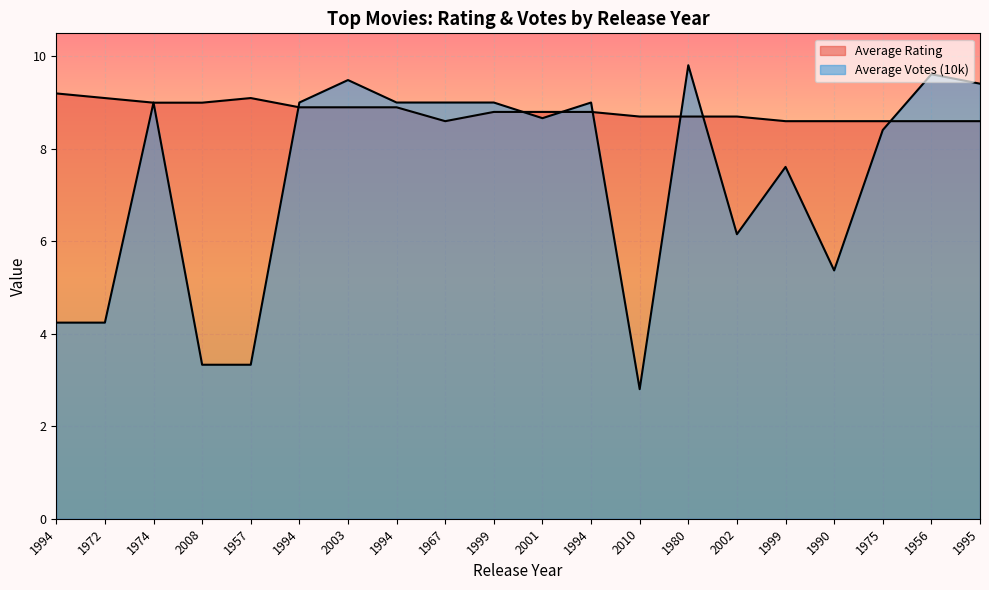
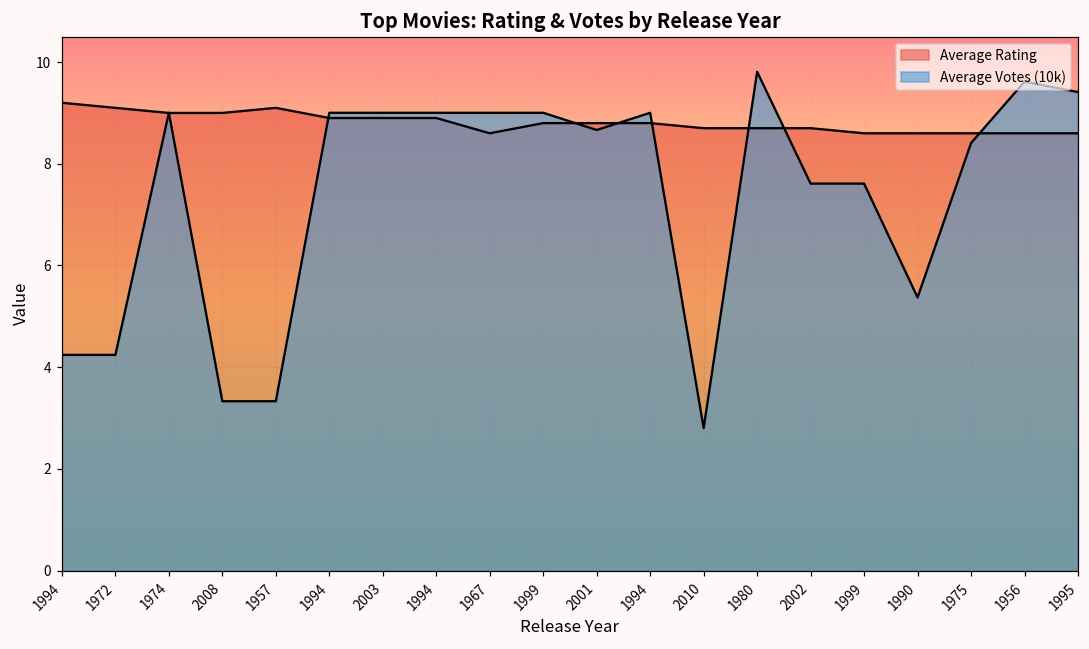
Average Votes (10k), 2003: 9.5 -> 9.0
Average Votes (10k), 2002: 6.2 -> 7.6
